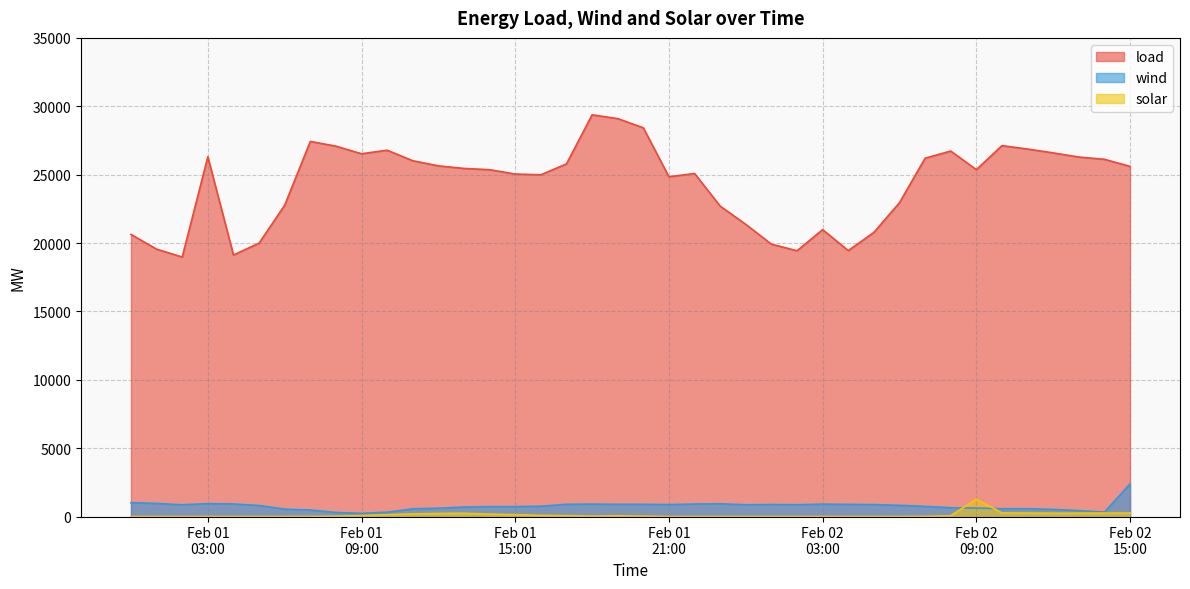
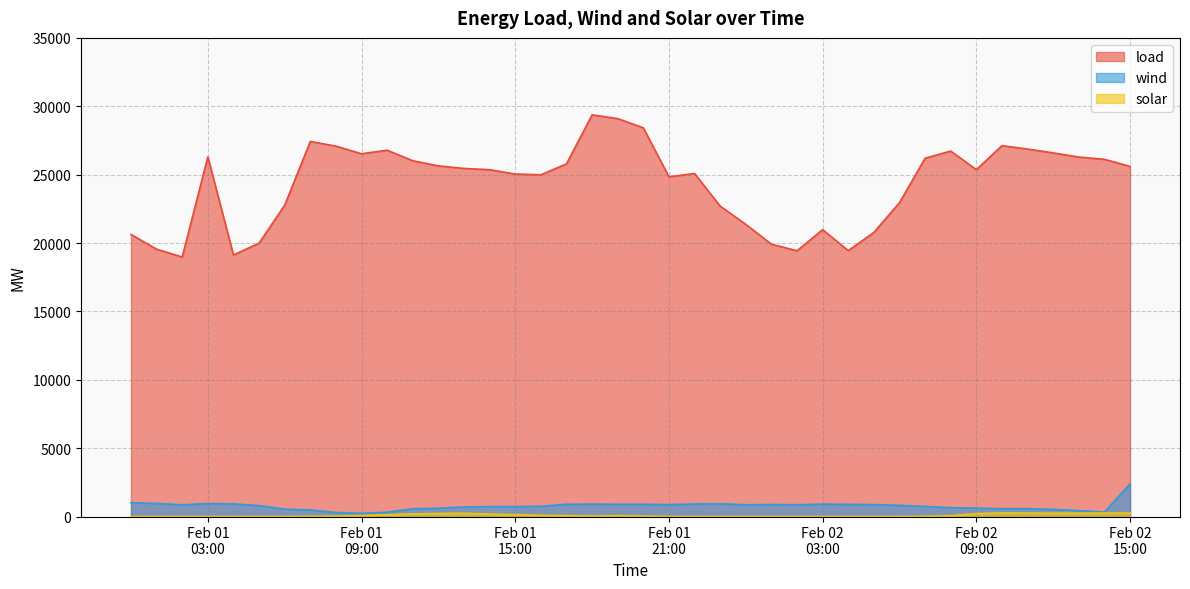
solar, Feb 02 09:00: 1300 -> 200
